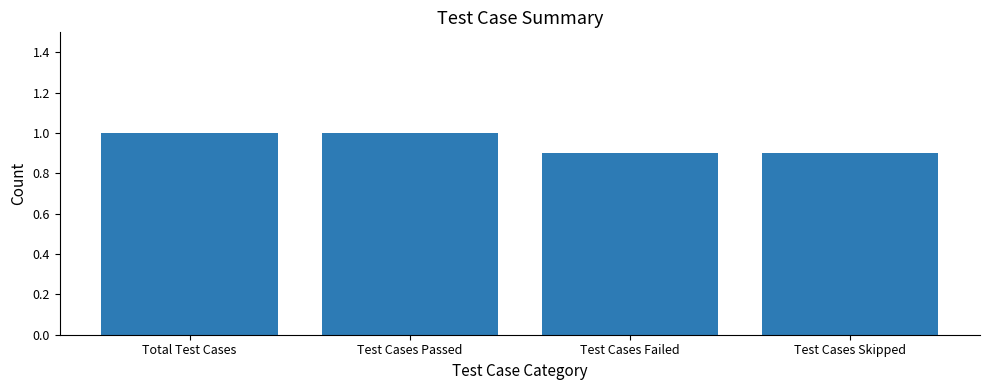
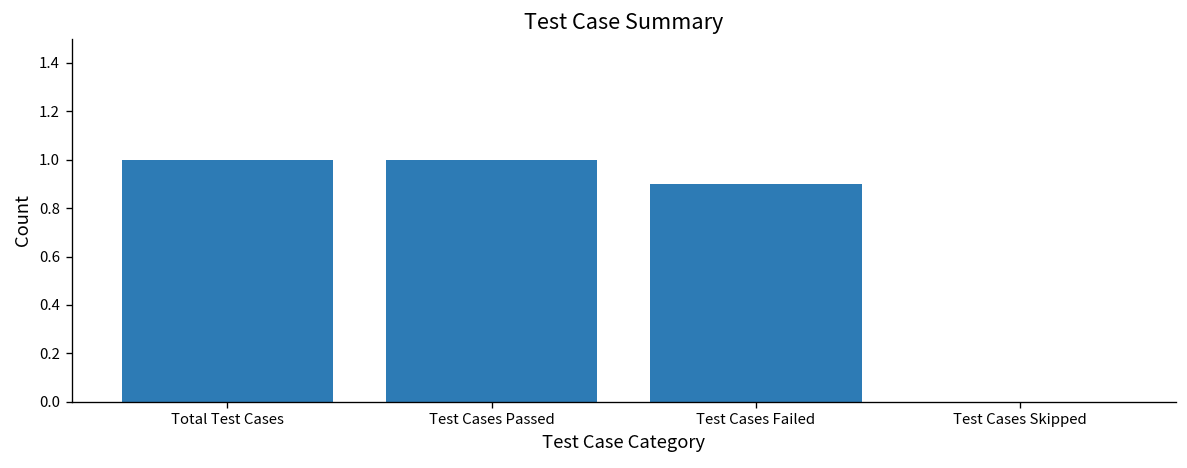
Test Cases Skipped: 0.9 -> 0.0
